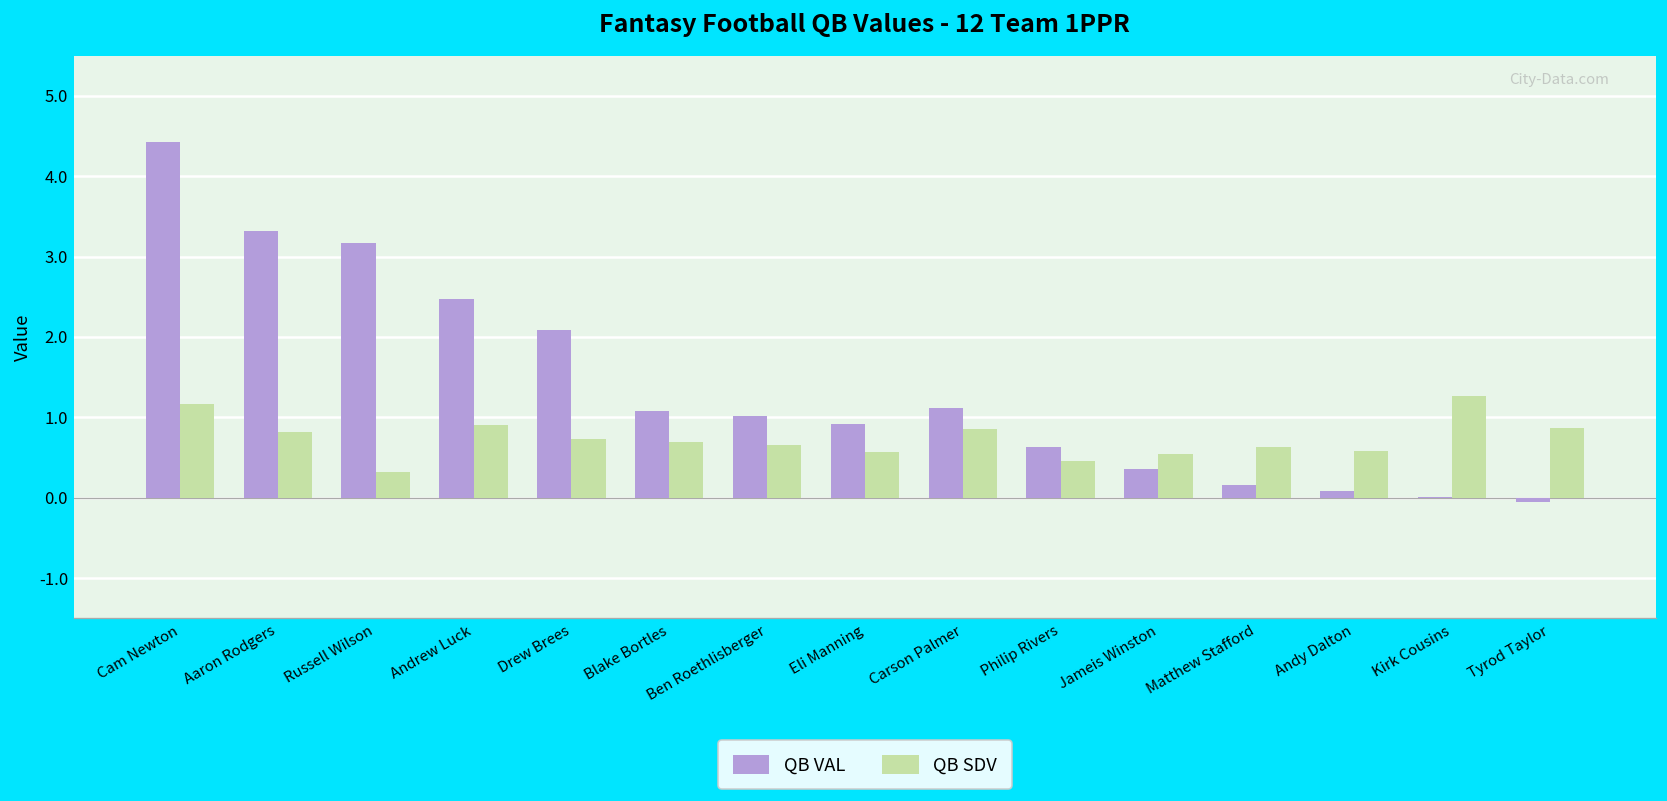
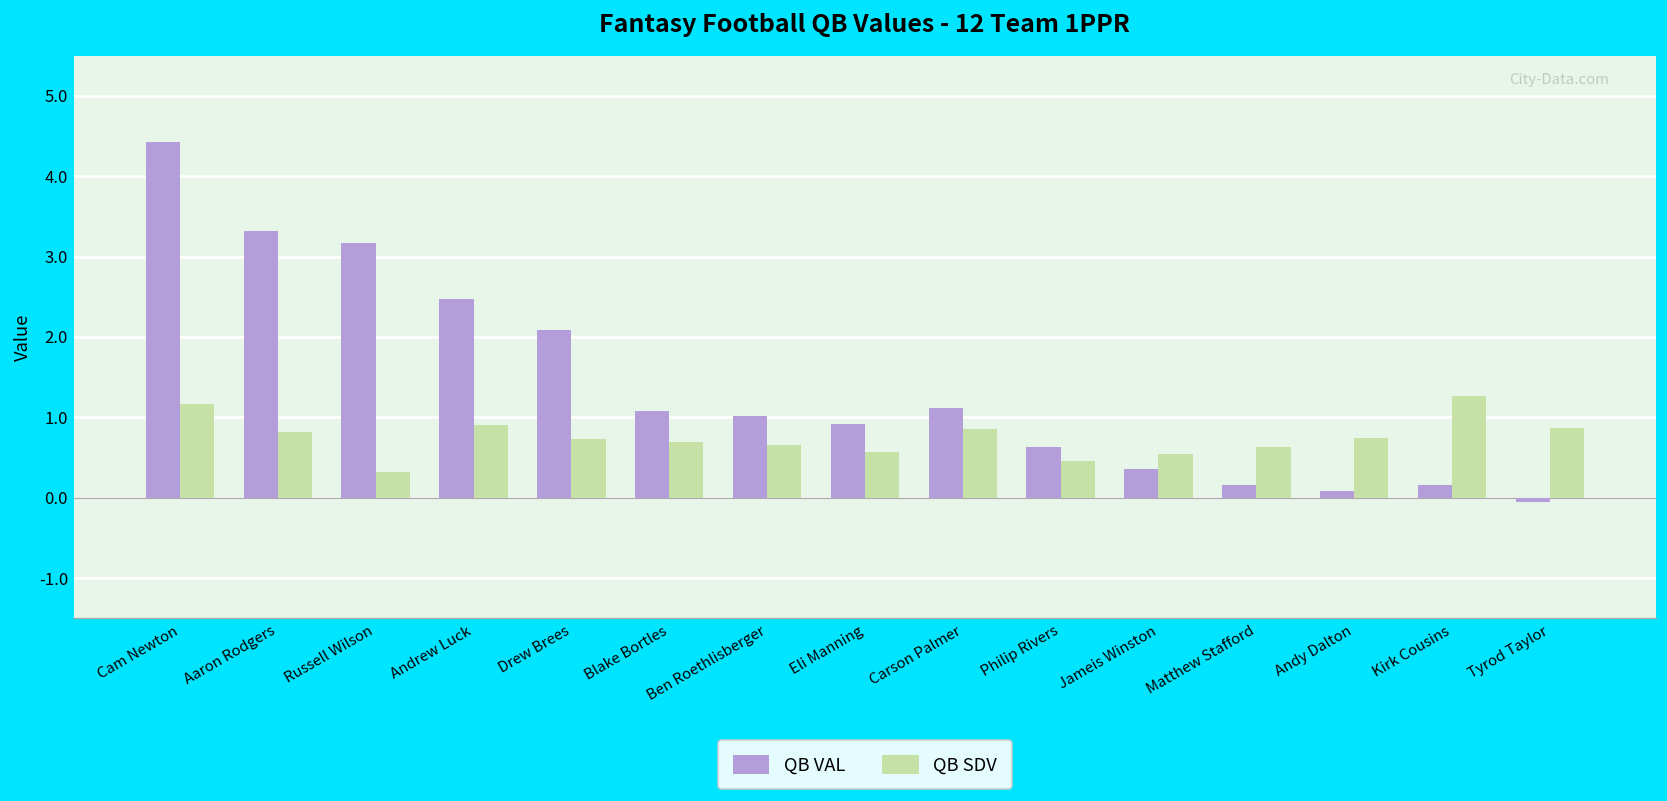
QB SDV, Andy Dalton: 0.6 -> 0.7
QB VAL, Kirk Cousins: 0.0 -> 0.2
